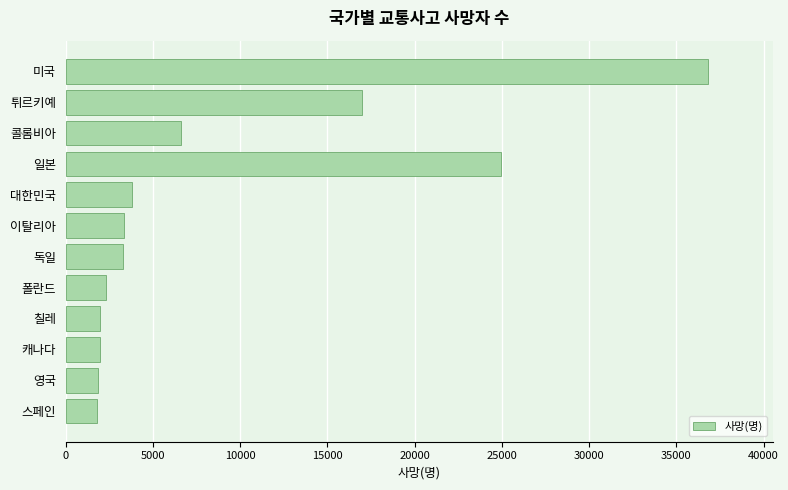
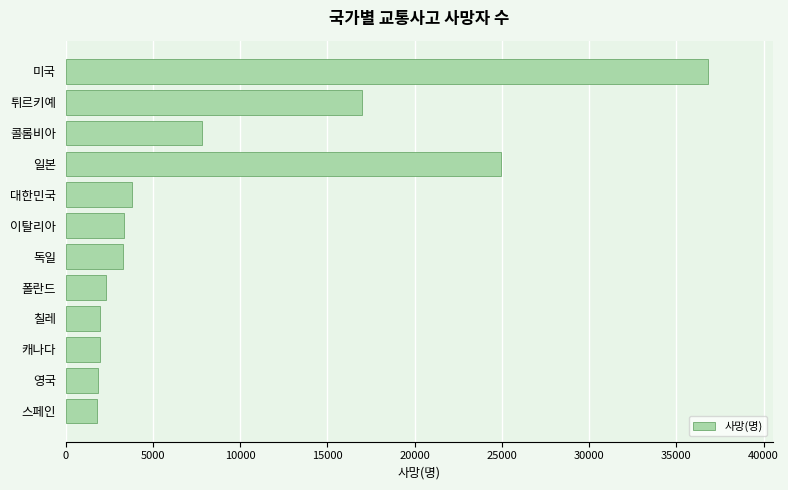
콜롬비아: 6600 -> 7800
